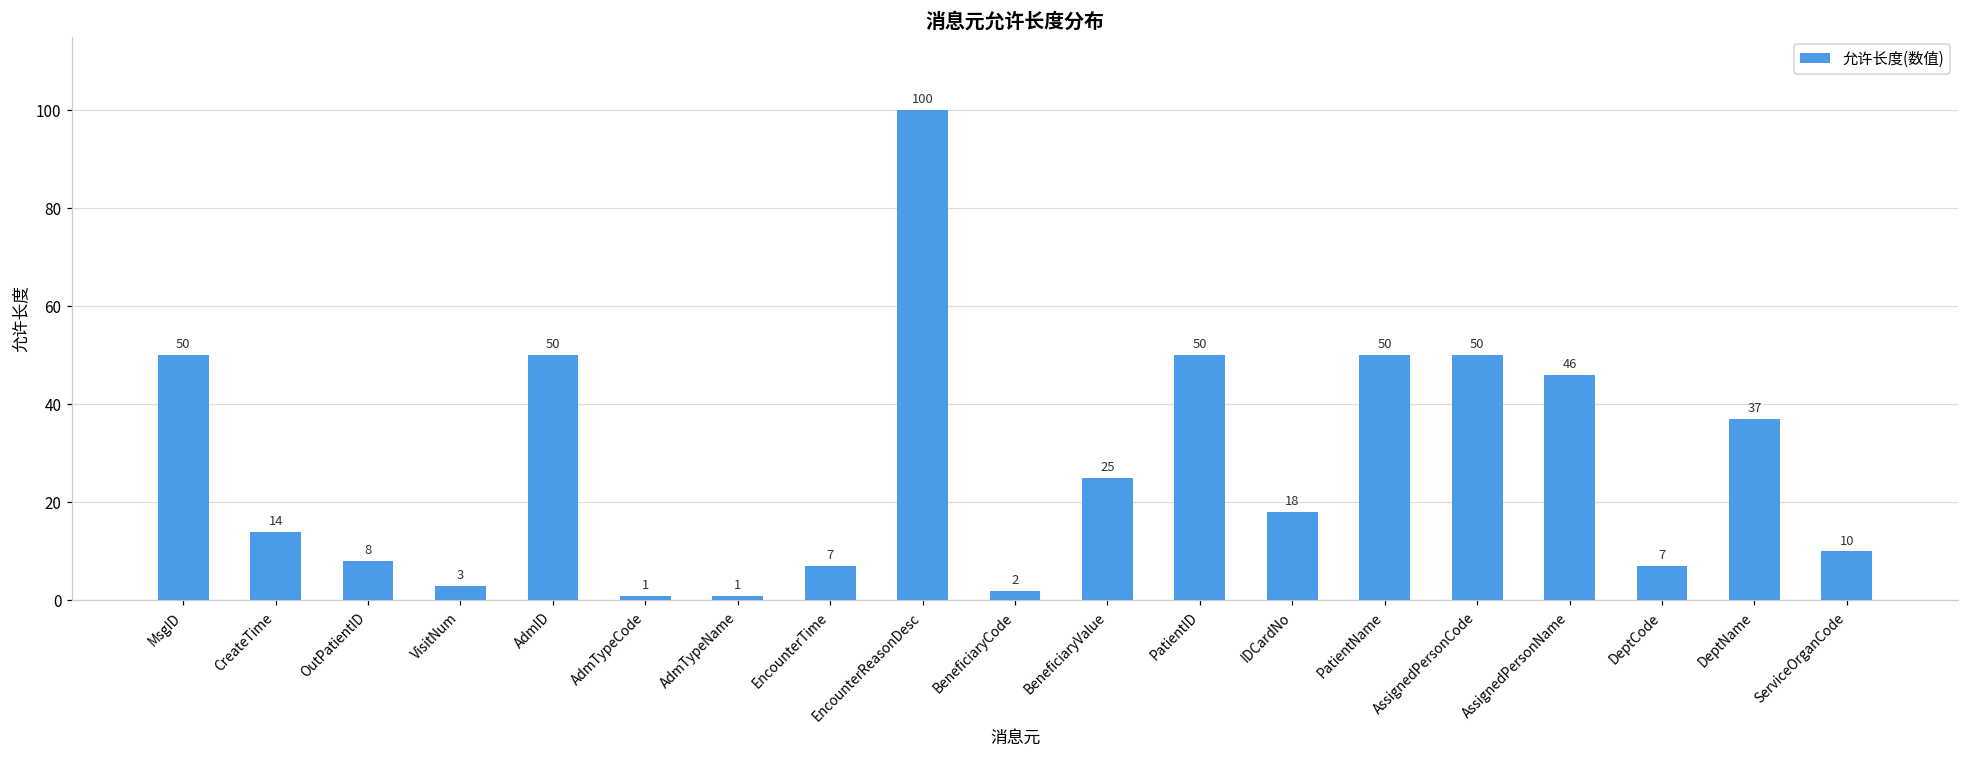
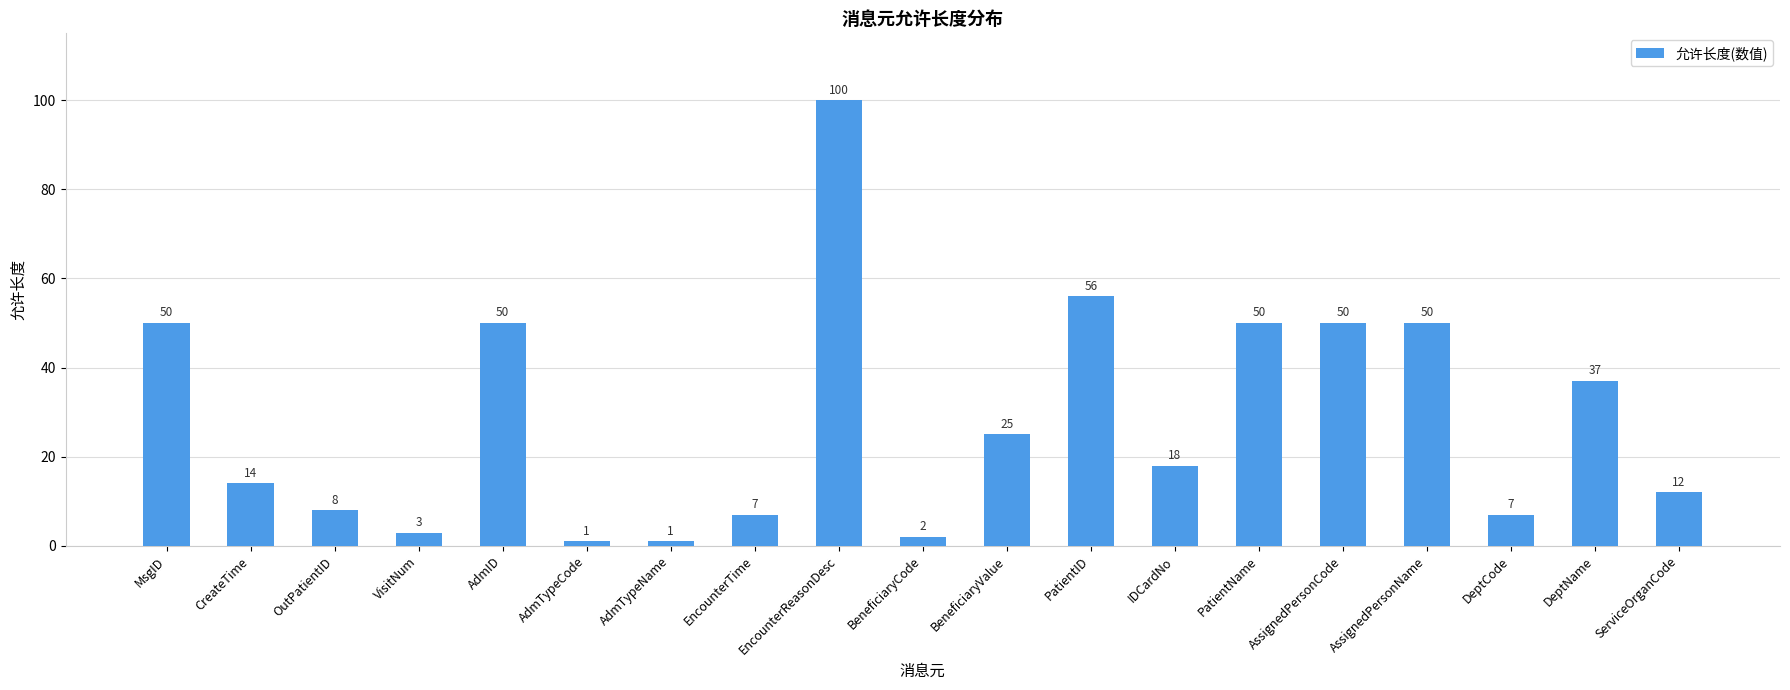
PatientID: 50 -> 56
AssignedPersonName: 46 -> 50
ServiceOrganCode: 10 -> 12
